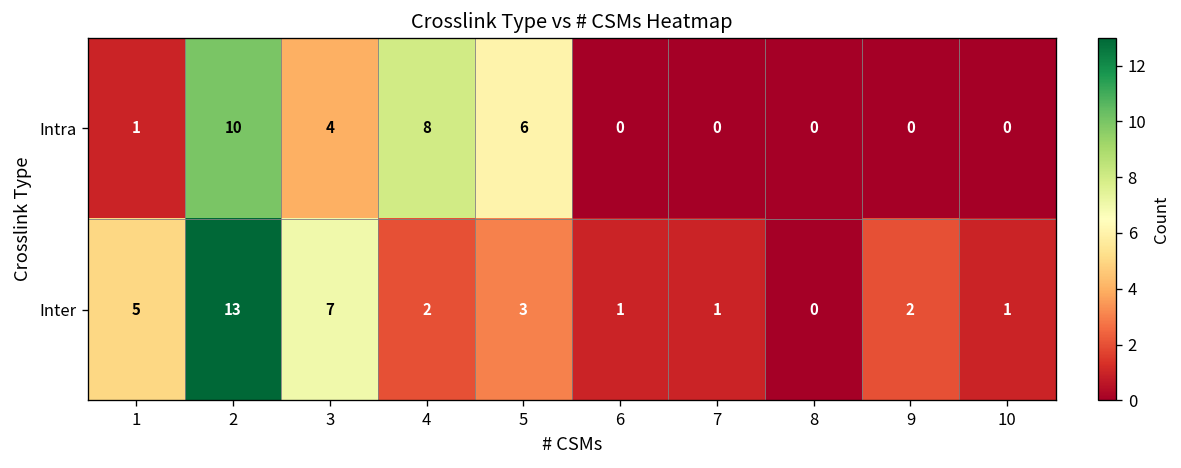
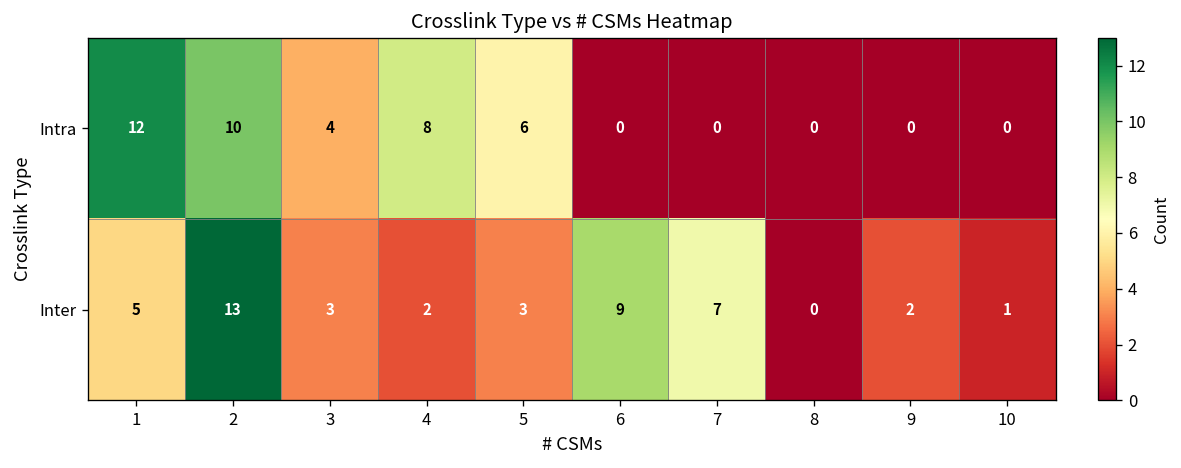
Intra, 1: 1 -> 12
Inter, 3: 7 -> 3
Inter, 6: 1 -> 9
Inter, 7: 1 -> 7
